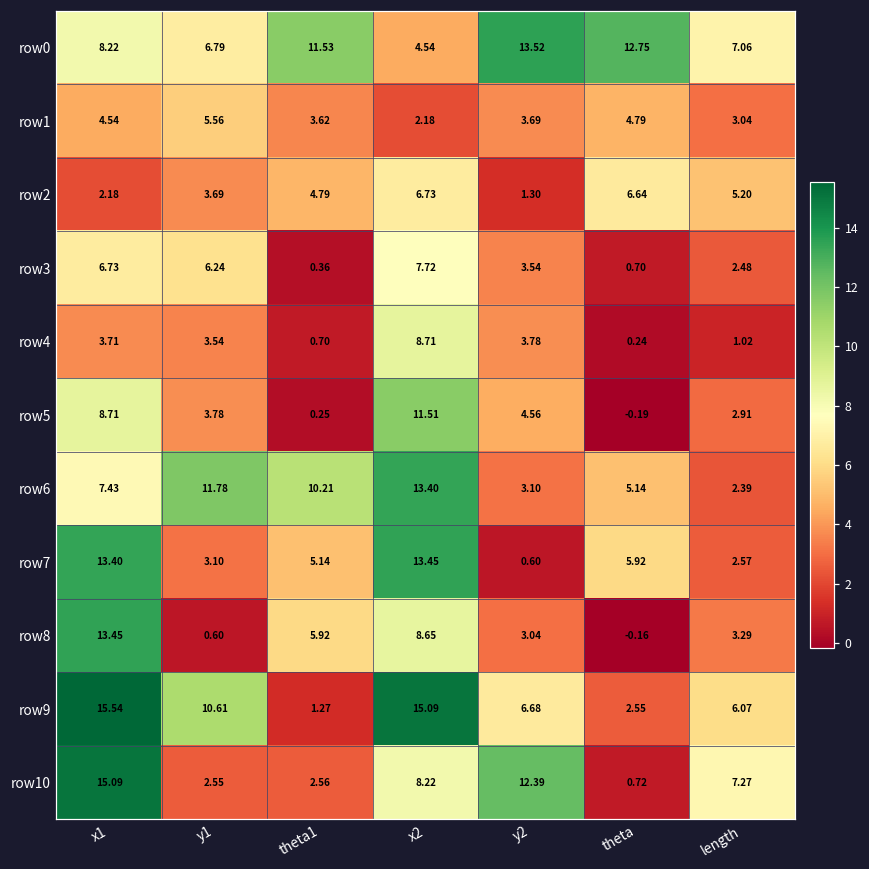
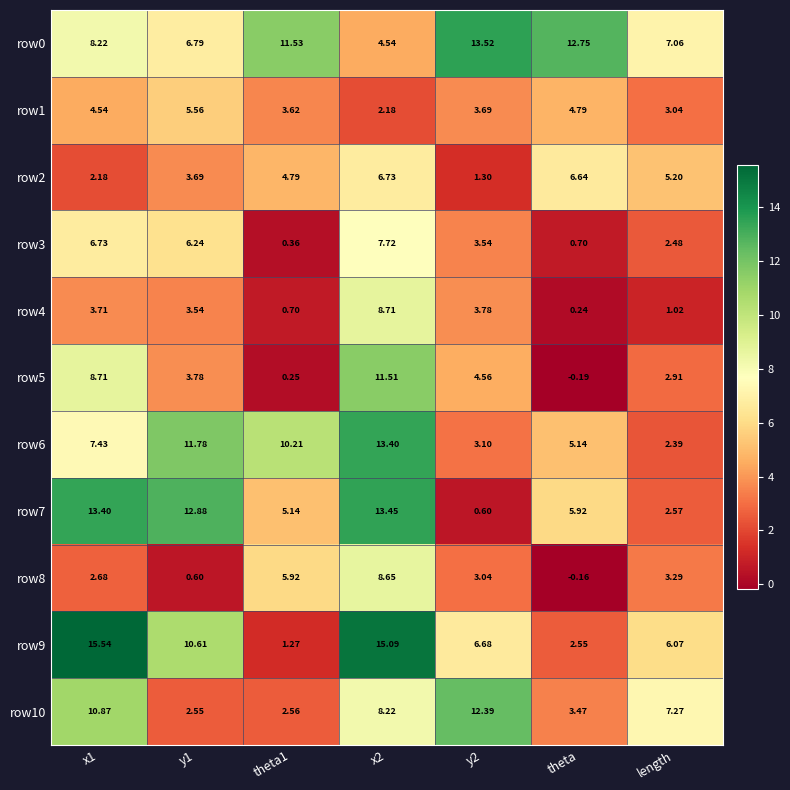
row7, y1: 3.10 -> 12.88
row8, x1: 13.45 -> 2.68
row10, x1: 15.09 -> 10.87
row10, theta: 0.72 -> 3.47
